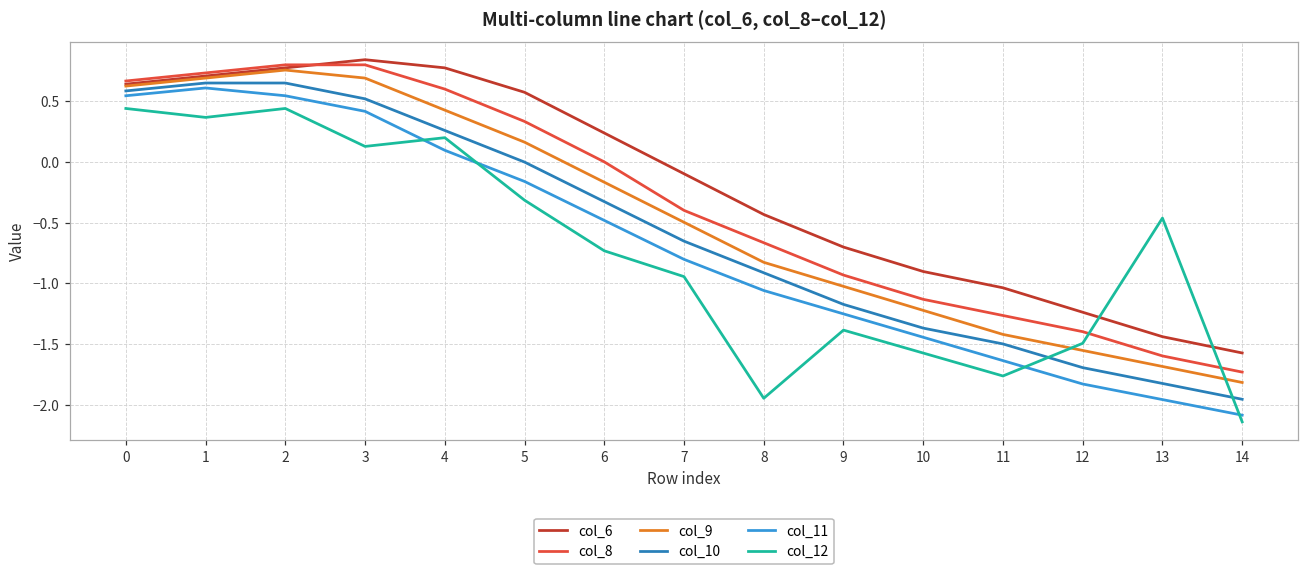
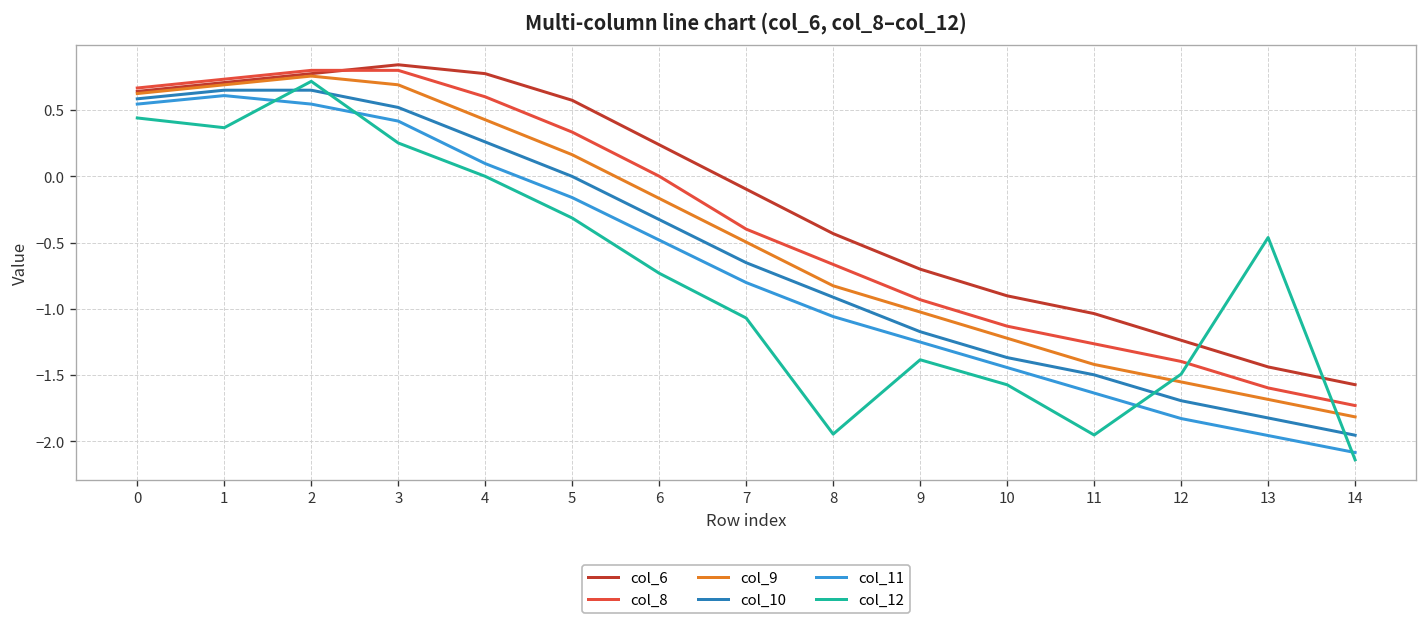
col_12, 2: 0.44 -> 0.72
col_12, 3: 0.13 -> 0.25
col_12, 4: 0.2 -> 0.0
col_12, 7: -0.94 -> -1.07
col_12, 11: -1.76 -> -1.95
